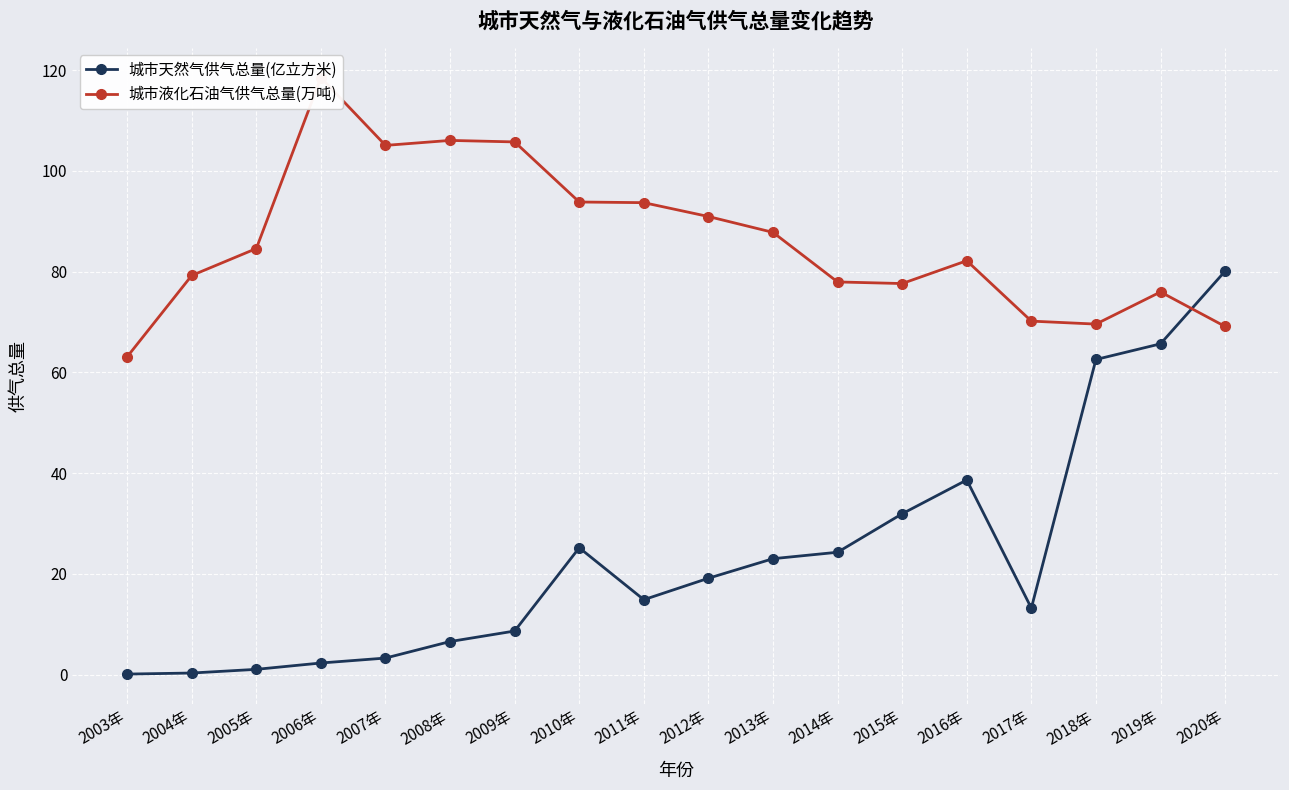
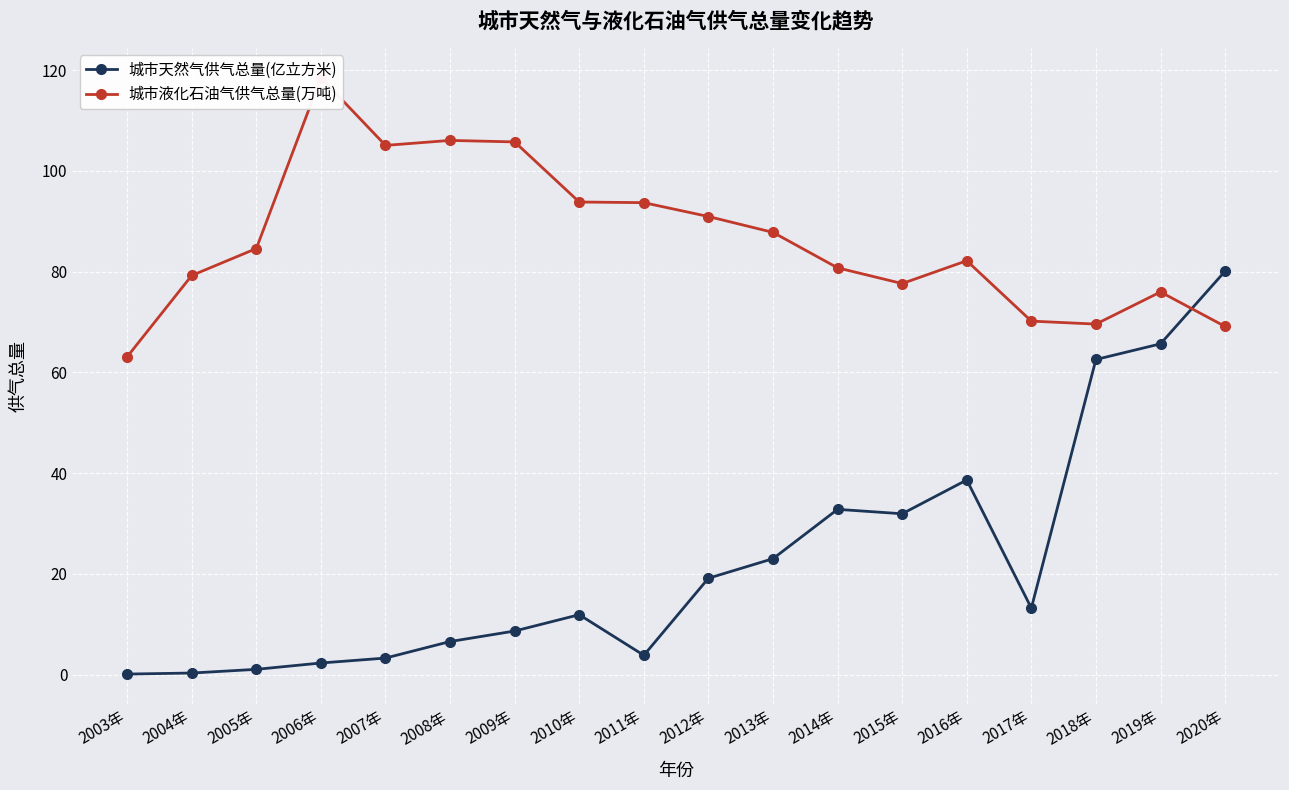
城市天然气供气总量(亿立方米), 2010年: 25 -> 12
城市天然气供气总量(亿立方米), 2011年: 15 -> 4
城市天然气供气总量(亿立方米), 2014年: 24 -> 33
城市液化石油气供气总量(万吨), 2014年: 78 -> 81
